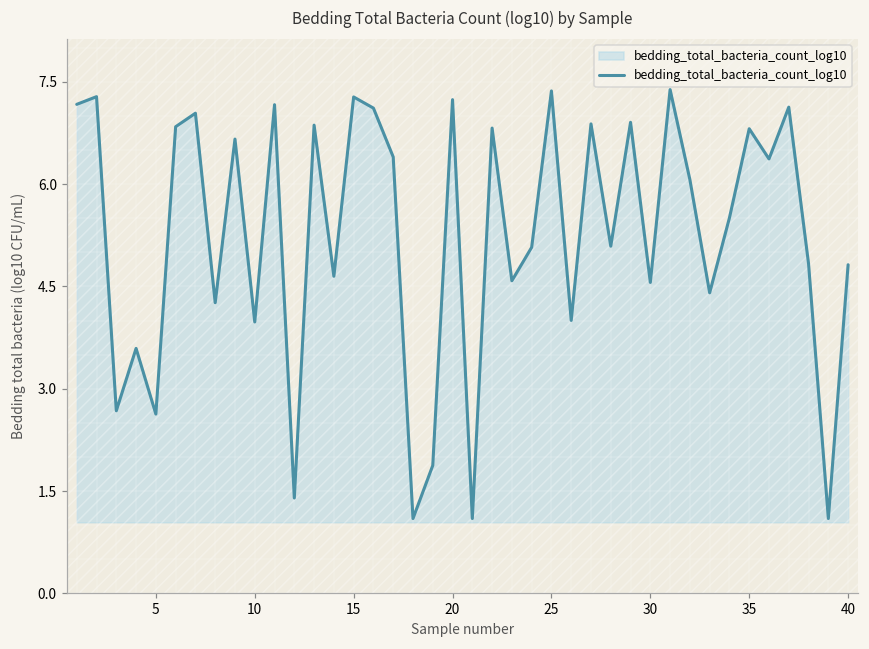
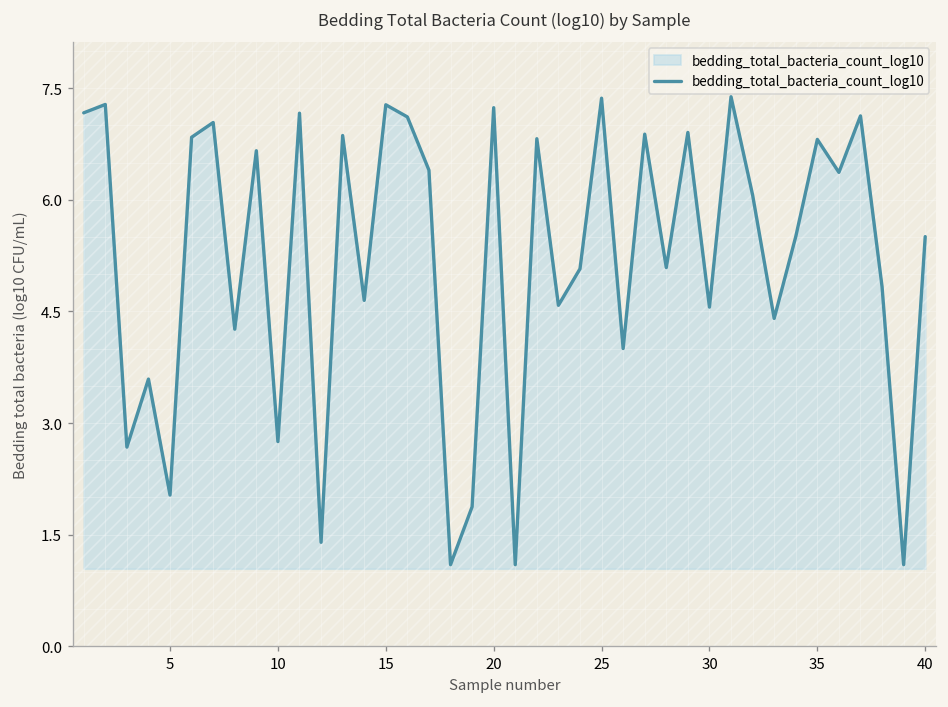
5: 2.6 -> 2.0
10: 4.0 -> 2.8
40: 4.8 -> 5.5
